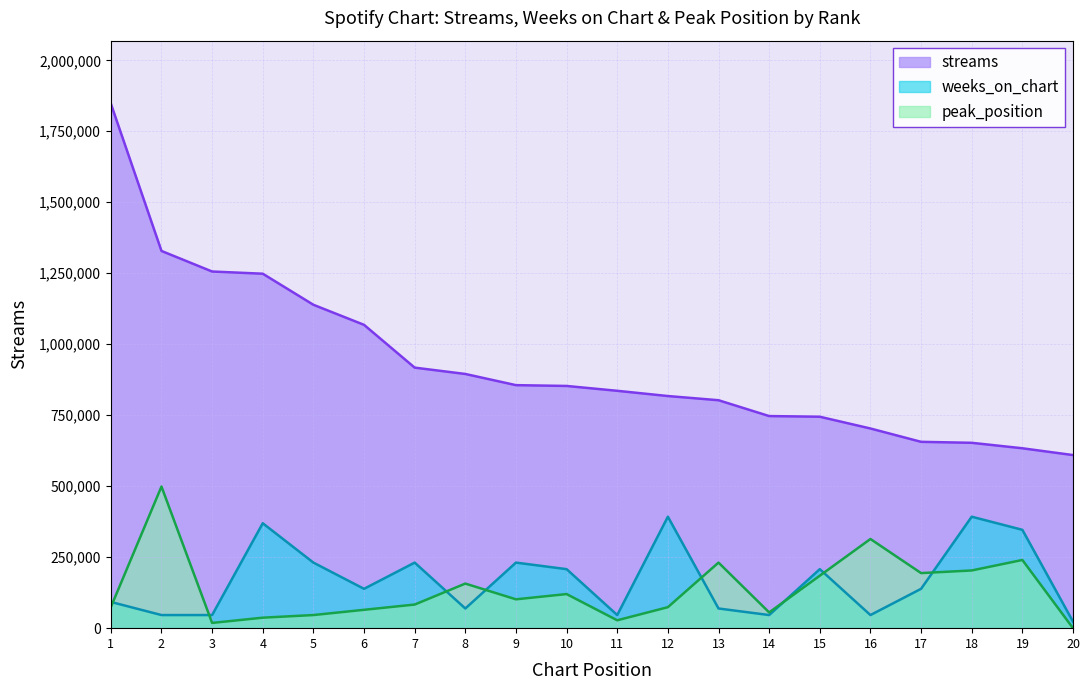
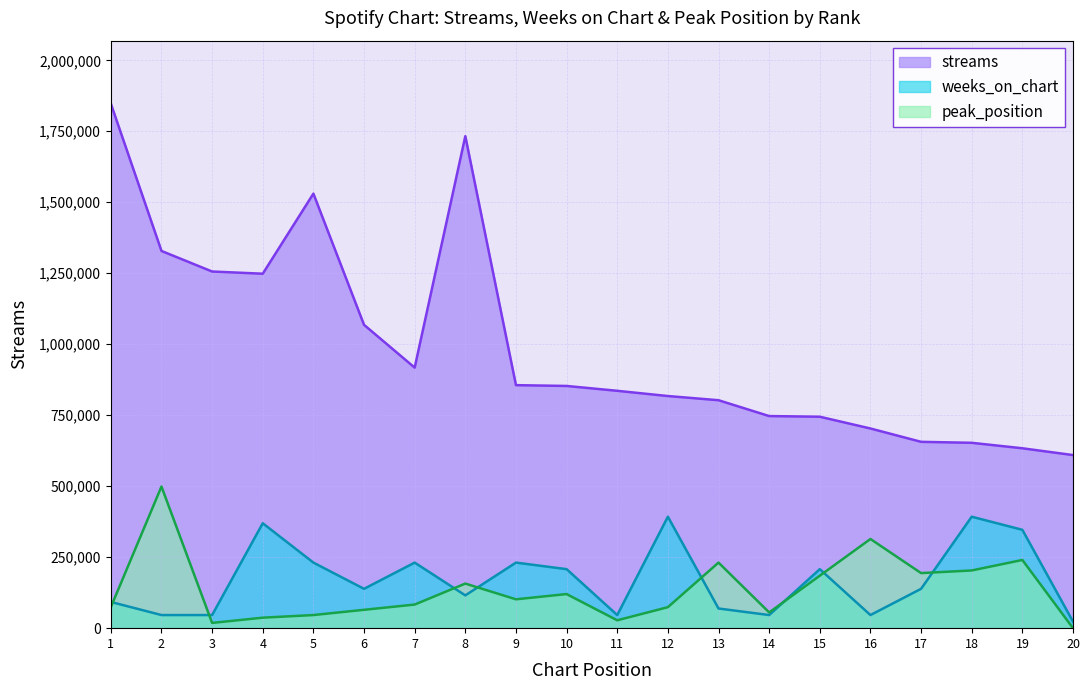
streams, 5: 1,140,000 -> 1,530,000
streams, 8: 900,000 -> 1,730,000
weeks_on_chart, 8: 70,000 -> 120,000
